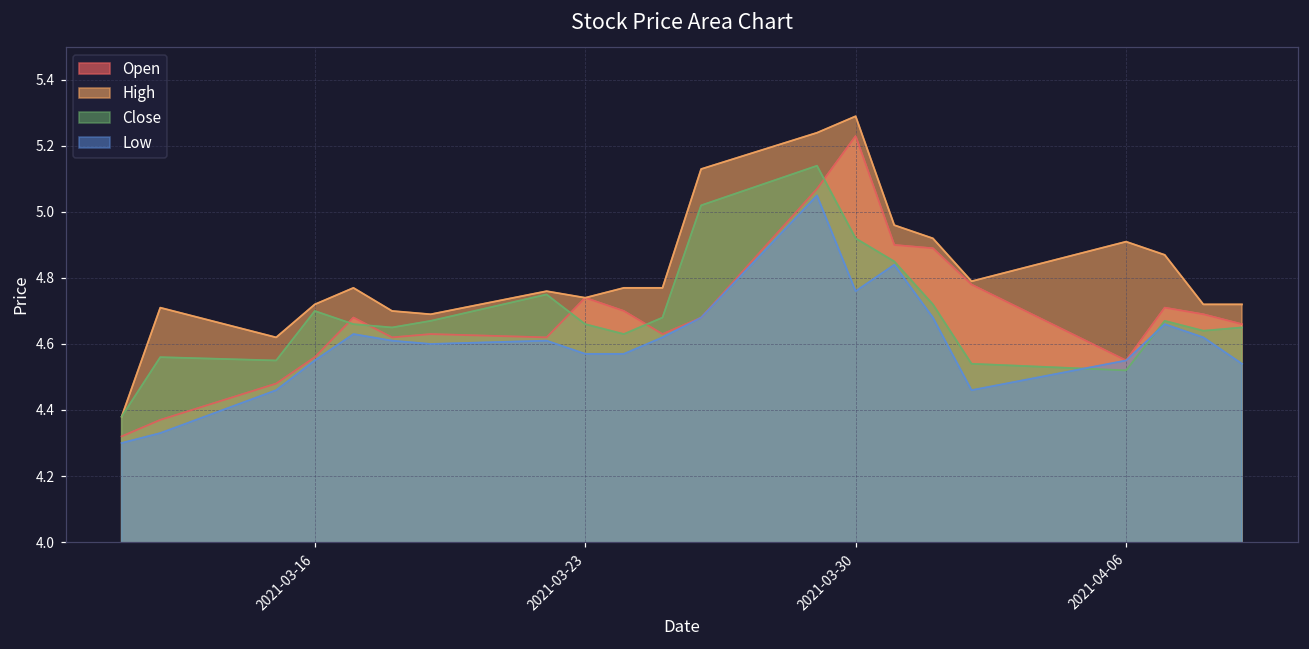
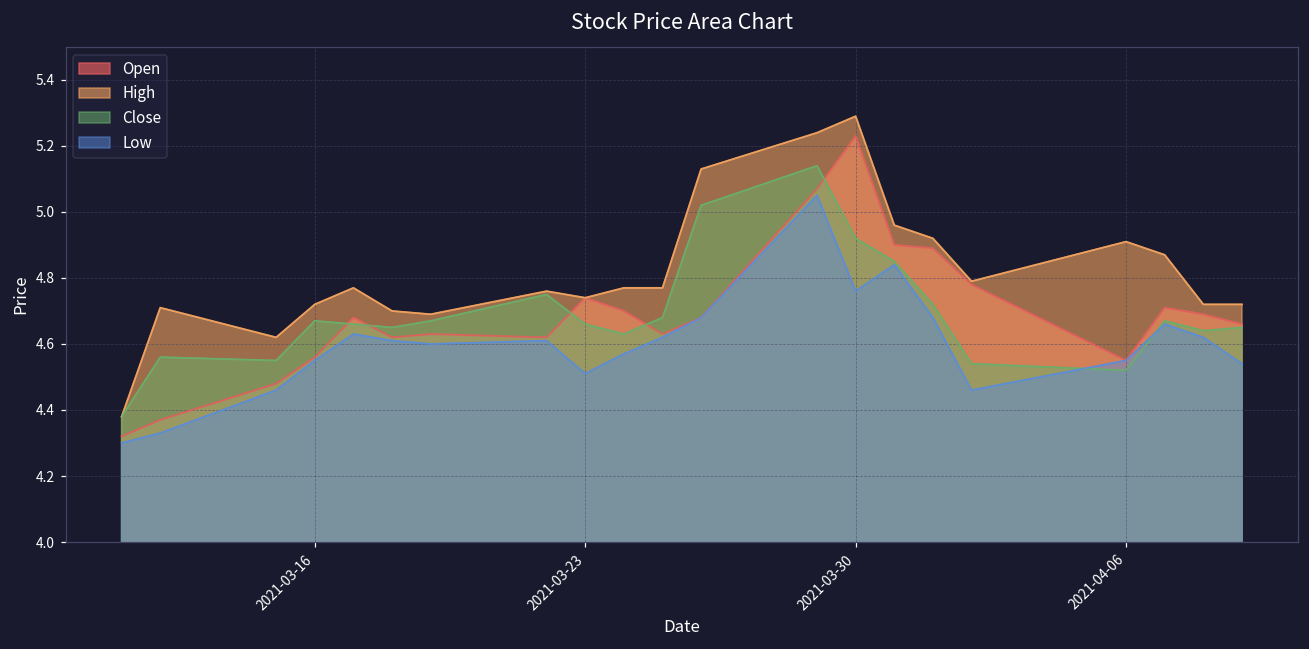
Close, 2021-03-16: 4.70 -> 4.67
Low, 2021-03-23: 4.57 -> 4.51
